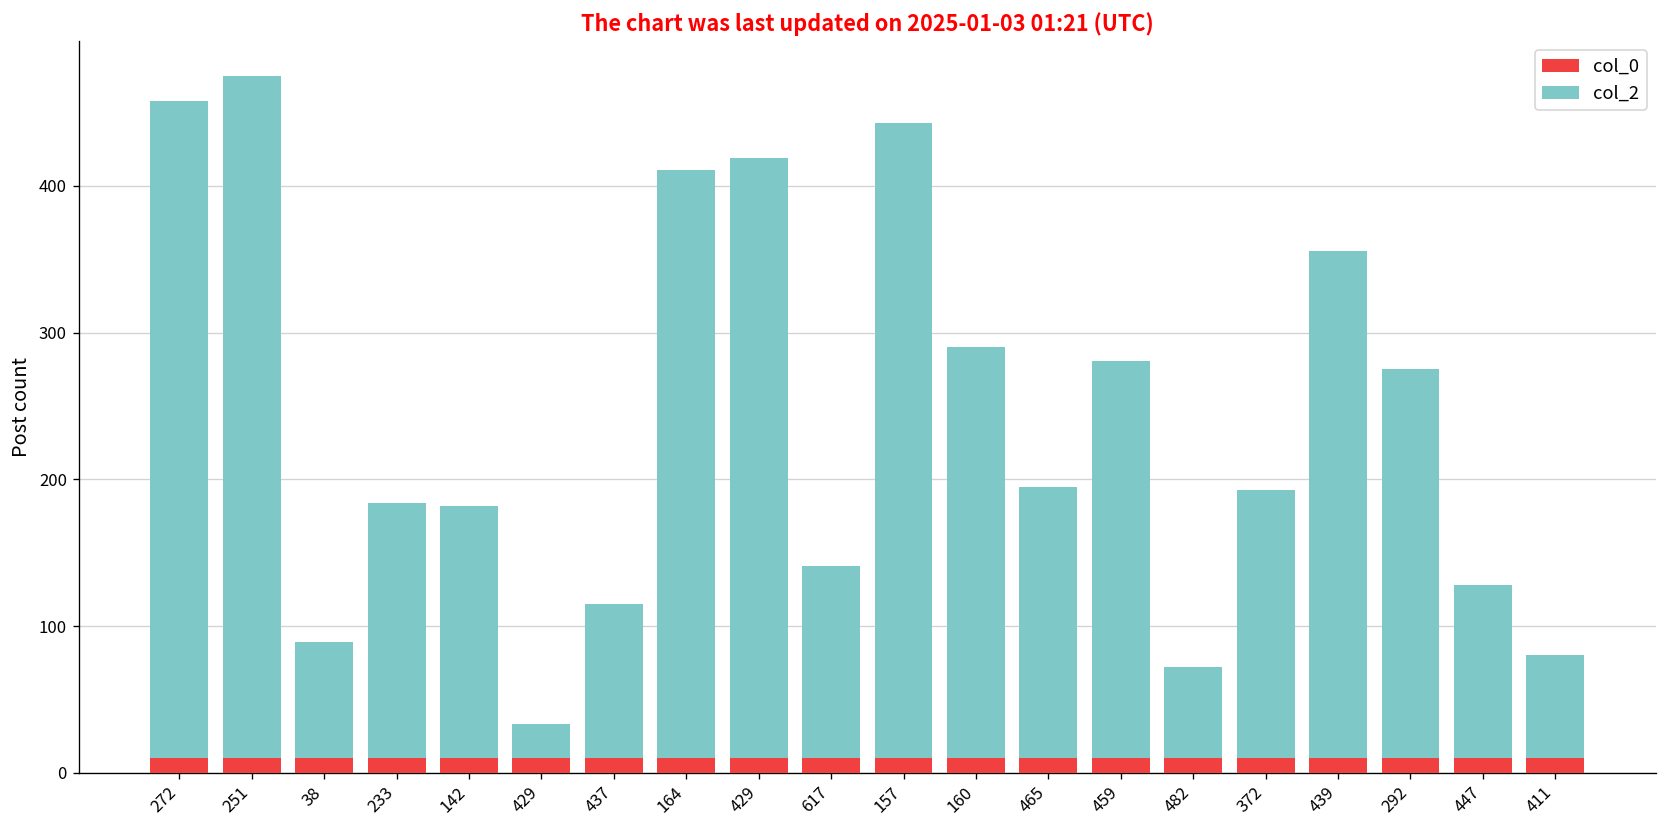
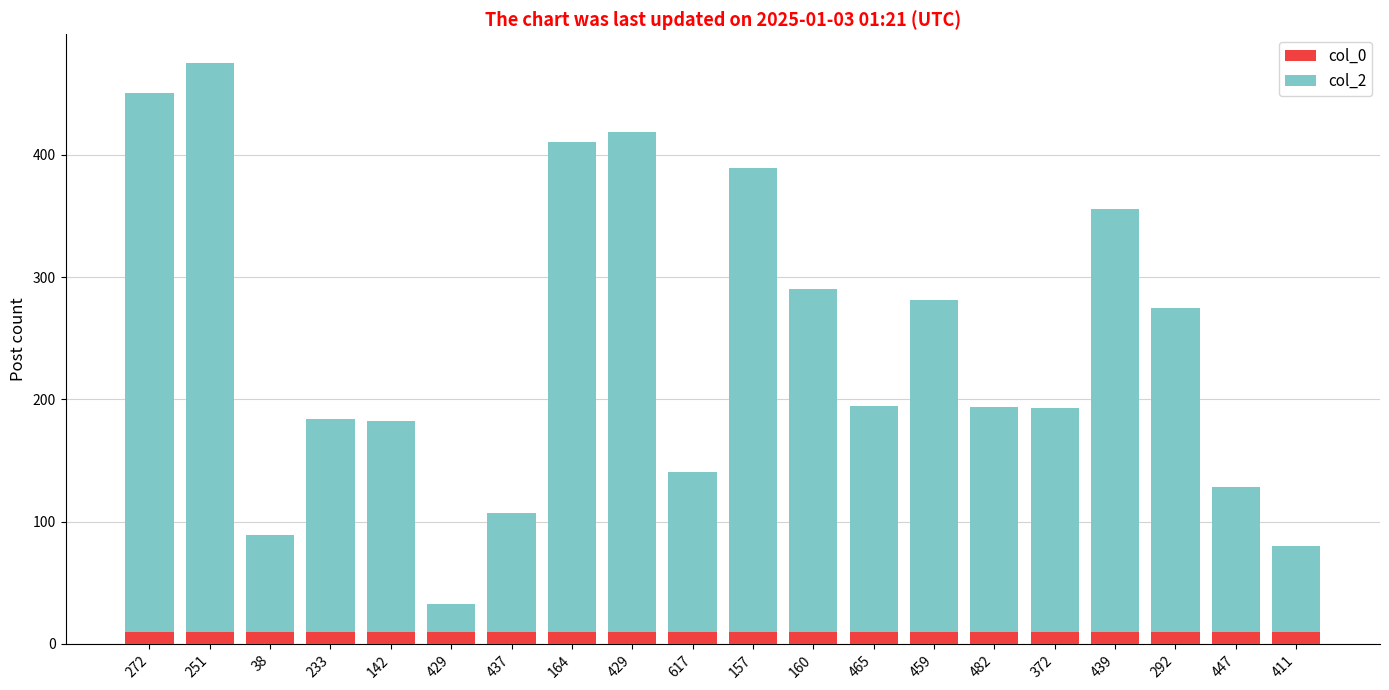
col_2, 272: 448 -> 441
col_2, 437: 105 -> 97
col_2, 157: 433 -> 379
col_2, 482: 62 -> 184
